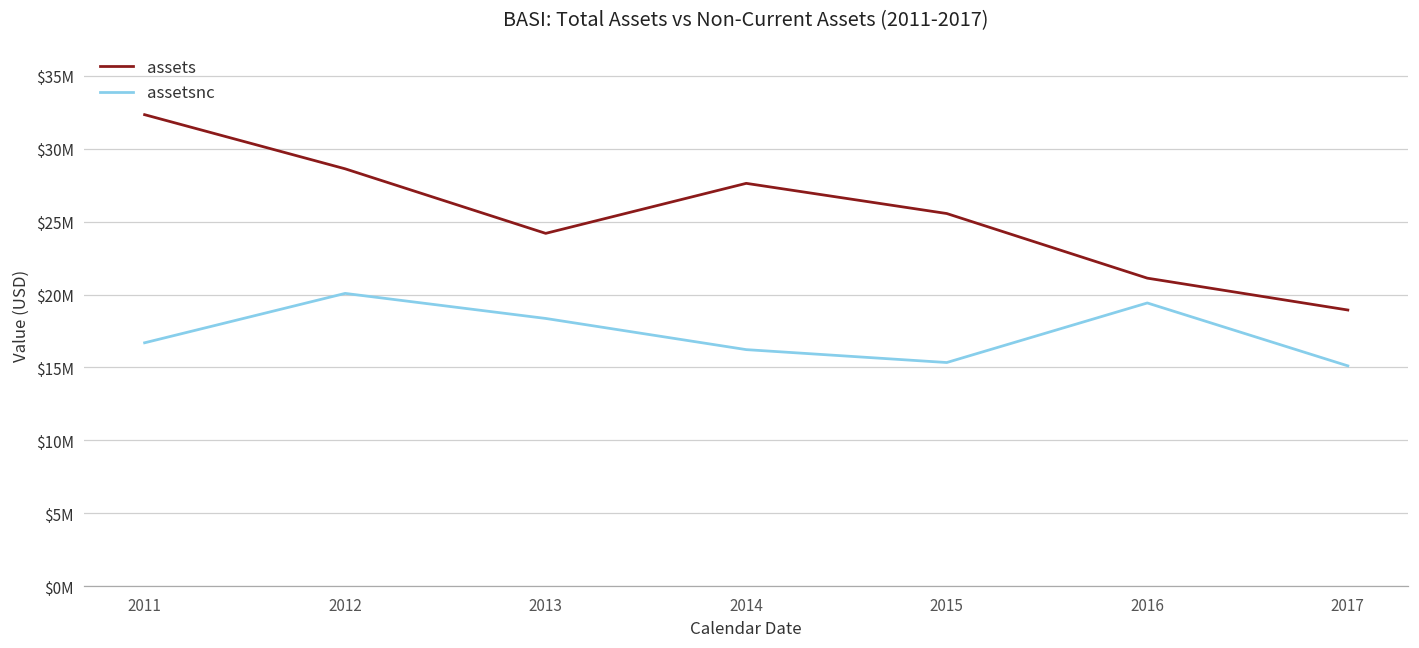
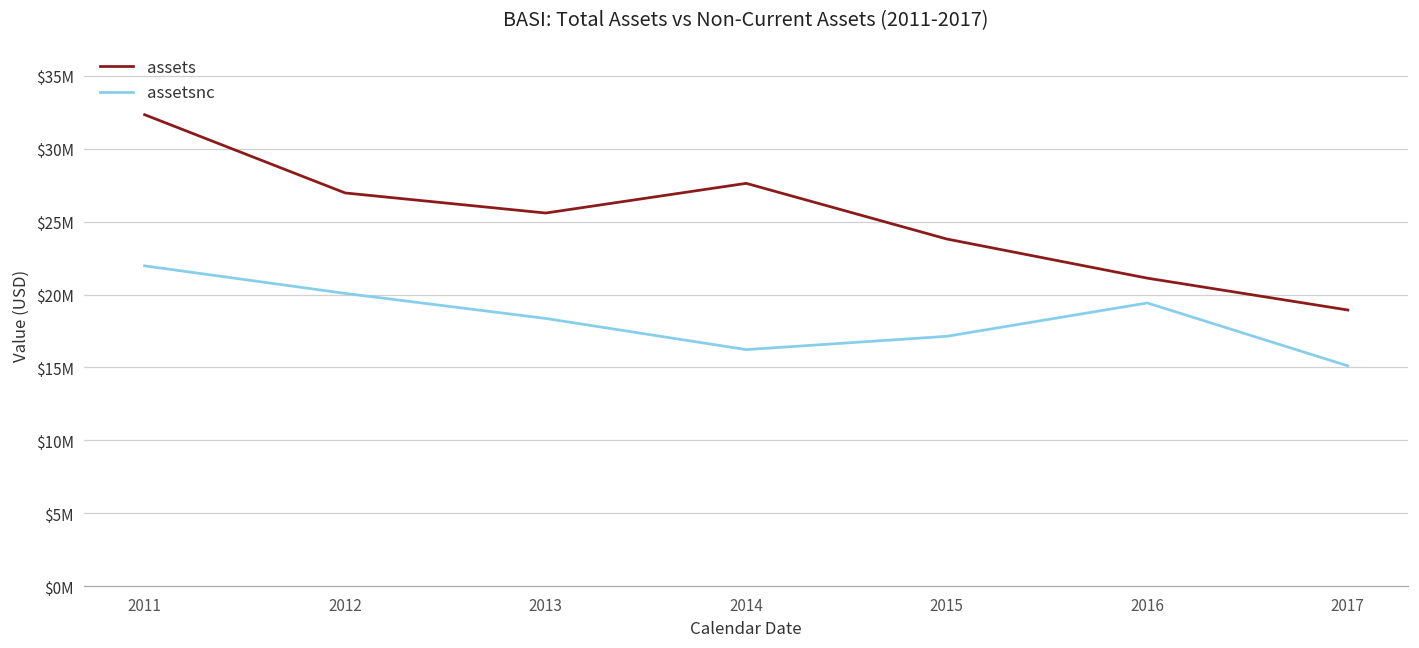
assetsnc, 2011: $16700000 -> $22000000
assets, 2012: $28600000 -> $27000000
assets, 2013: $24200000 -> $25600000
assets, 2015: $25600000 -> $23800000
assetsnc, 2015: $15300000 -> $17100000
